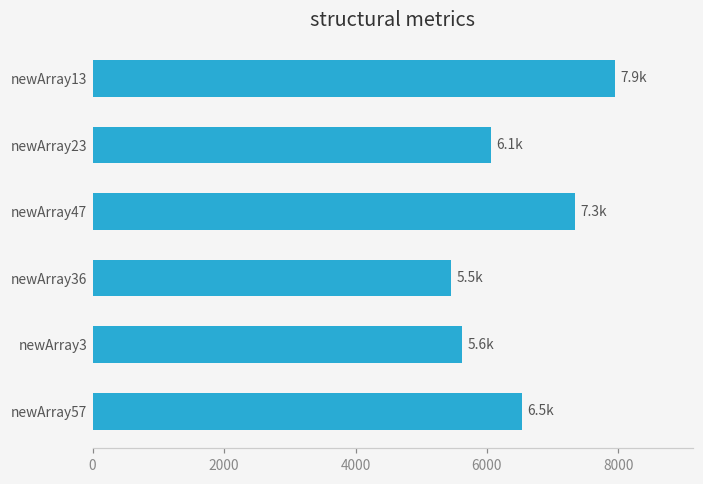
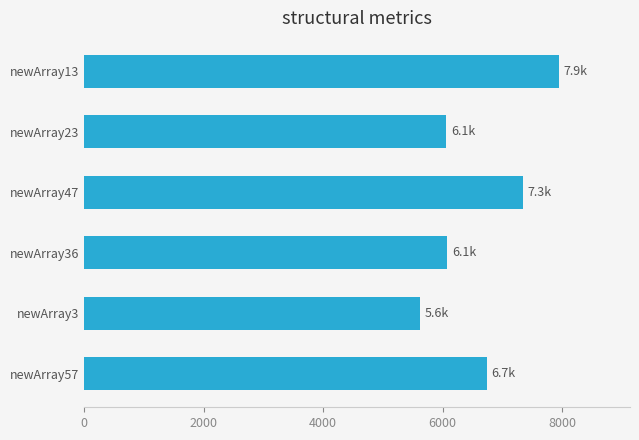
newArray36: 5.5k -> 6.1k
newArray57: 6.5k -> 6.7k
